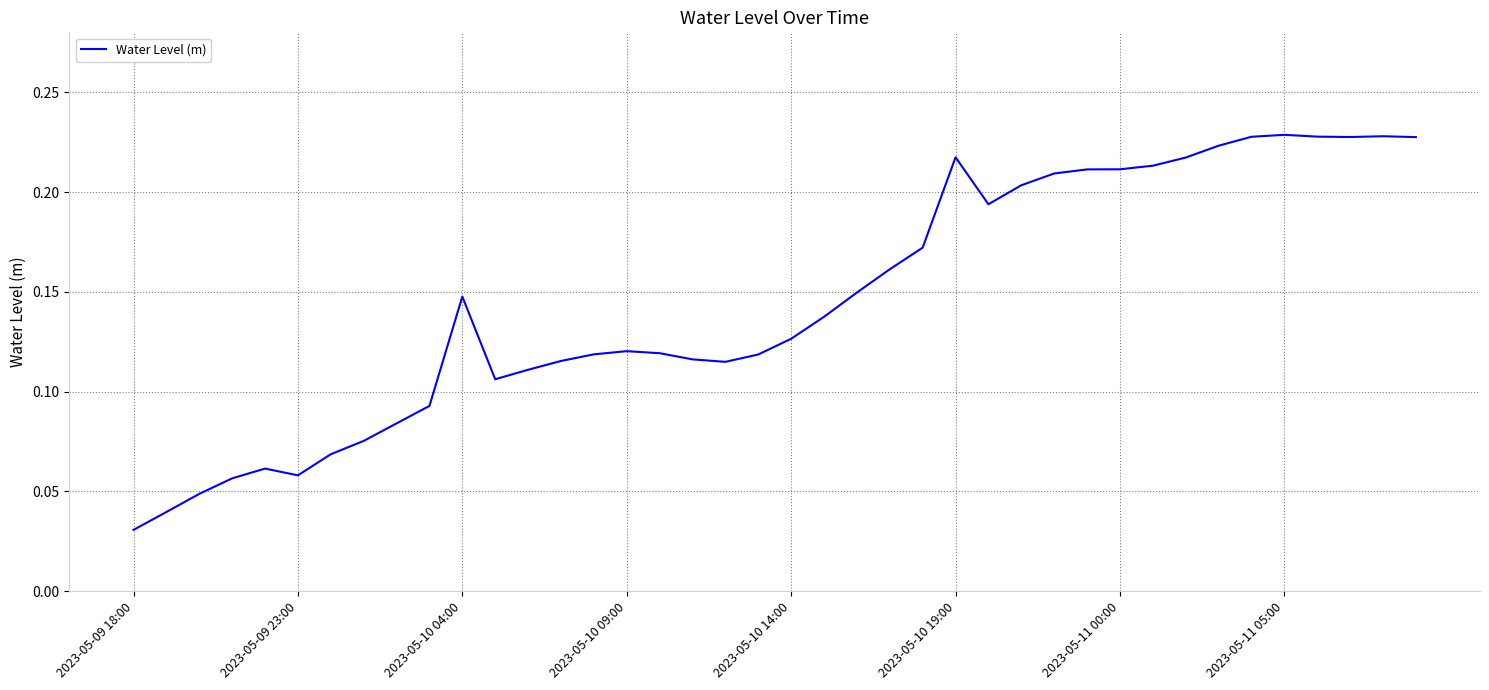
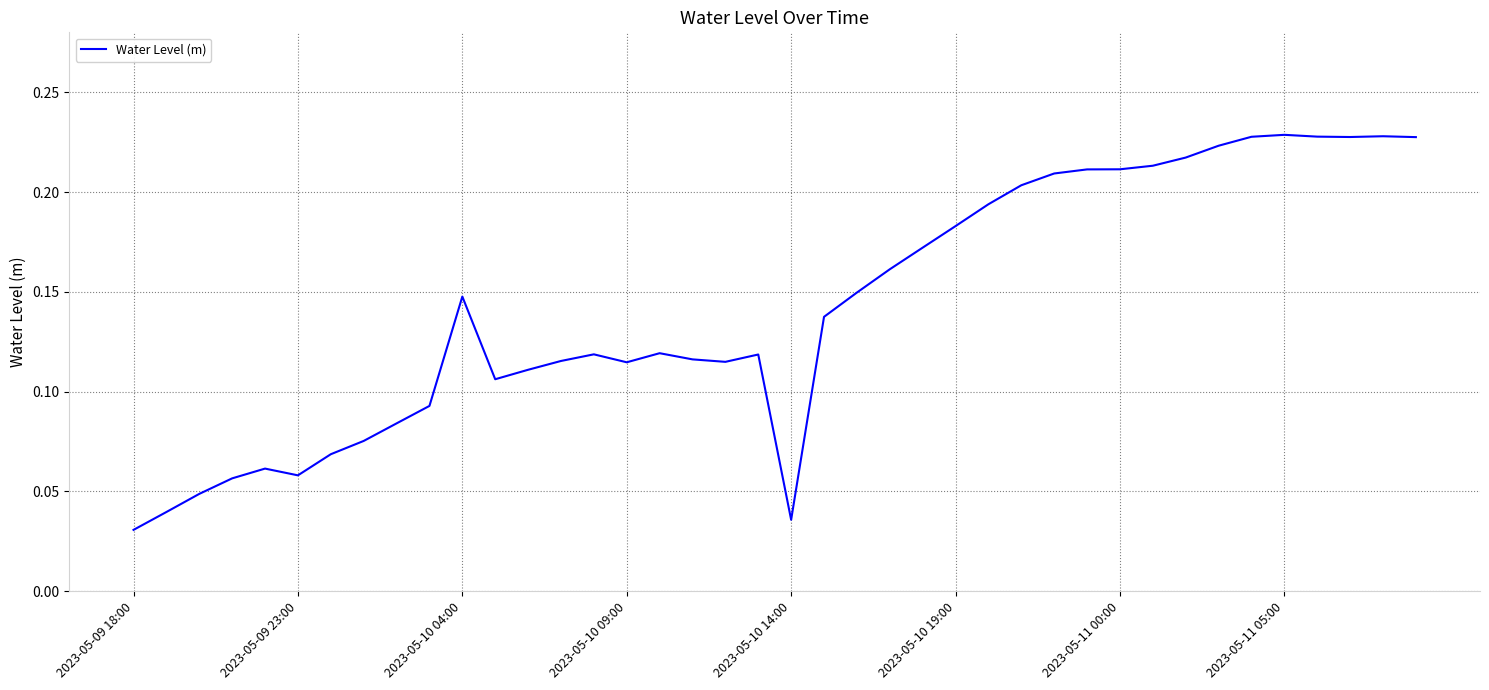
2023-05-10 09:00: 0.120 -> 0.115
2023-05-10 14:00: 0.126 -> 0.036
2023-05-10 19:00: 0.217 -> 0.183
